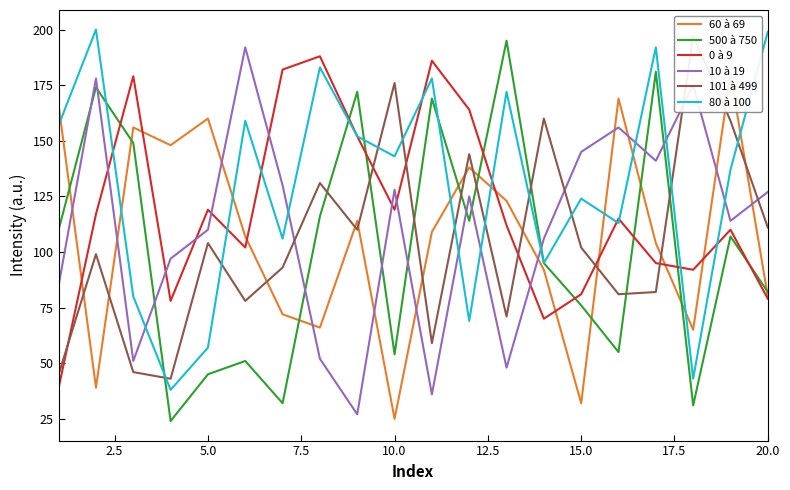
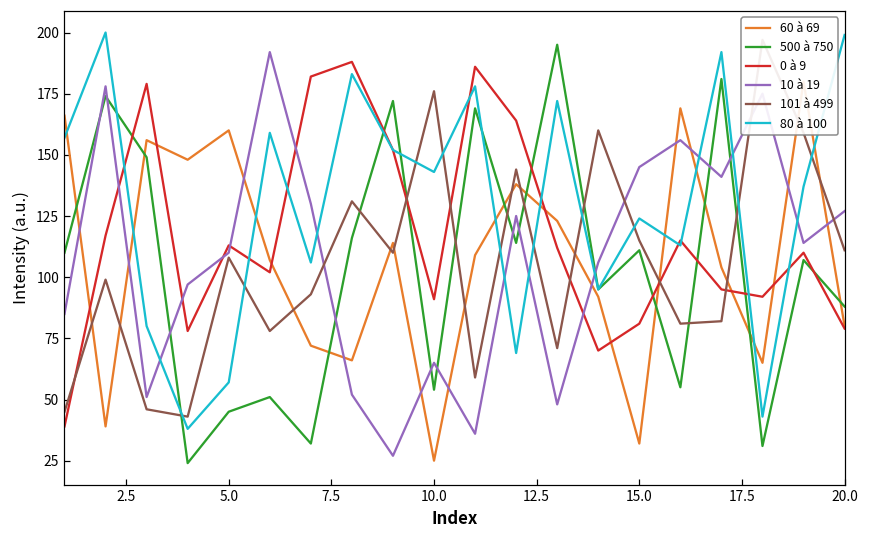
0 à 9, 5.0: 119 -> 113
101 à 499, 5.0: 104 -> 108
0 à 9, 10.0: 119 -> 91
10 à 19, 10.0: 128 -> 65
500 à 750, 15.0: 76 -> 111
101 à 499, 15.0: 102 -> 115
500 à 750, 20.0: 82 -> 88
